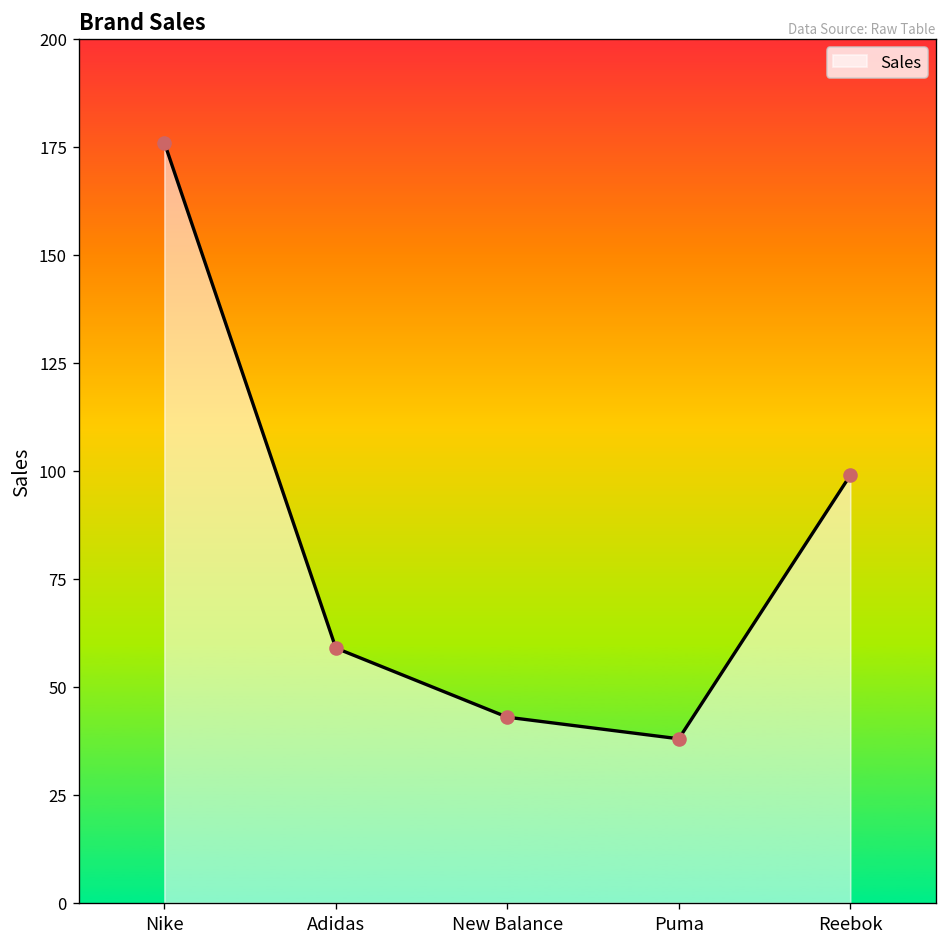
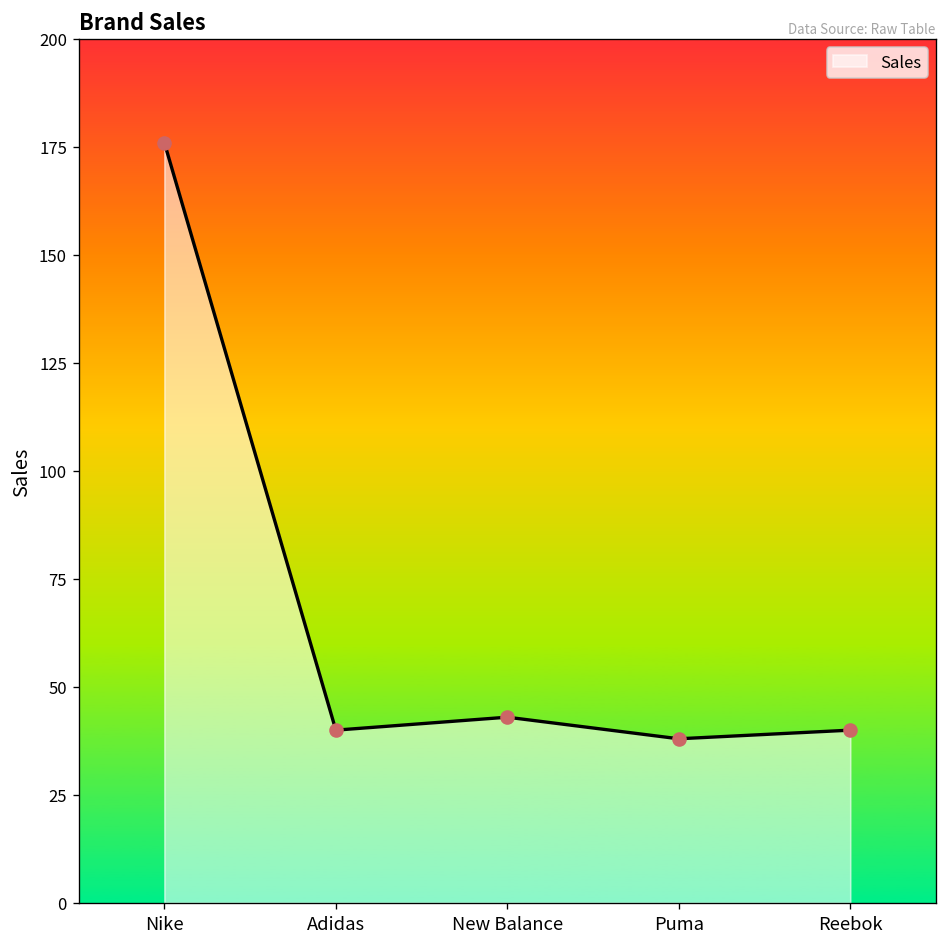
Adidas: 59 -> 40
Reebok: 99 -> 40
